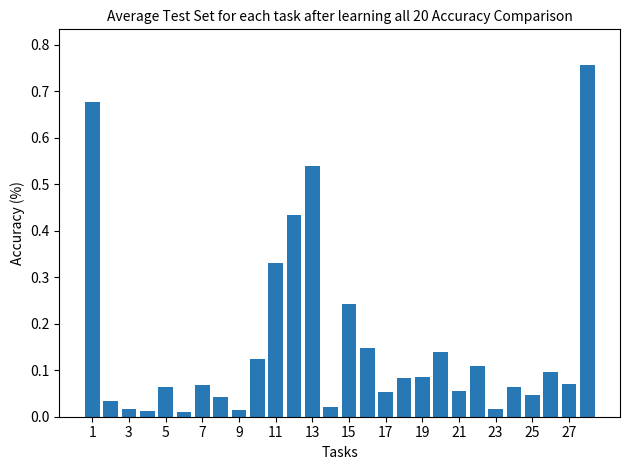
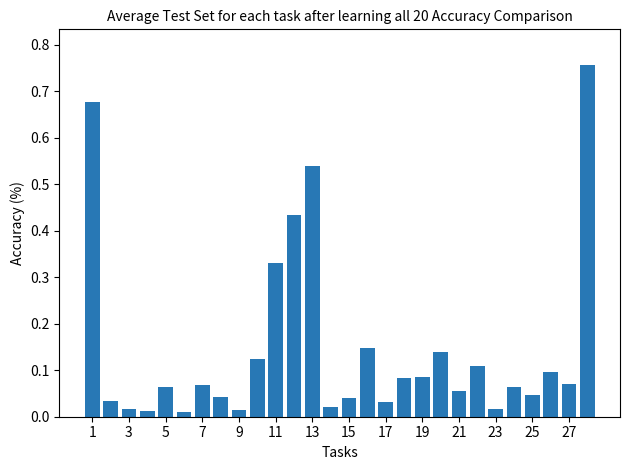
15: 0.24 -> 0.04
17: 0.05 -> 0.03
